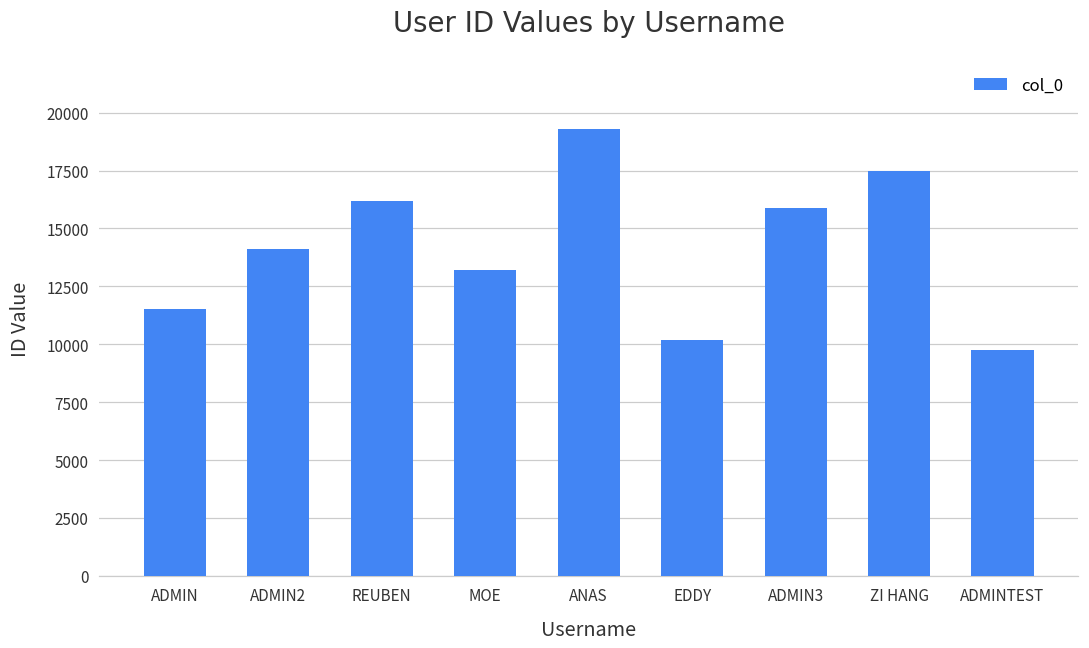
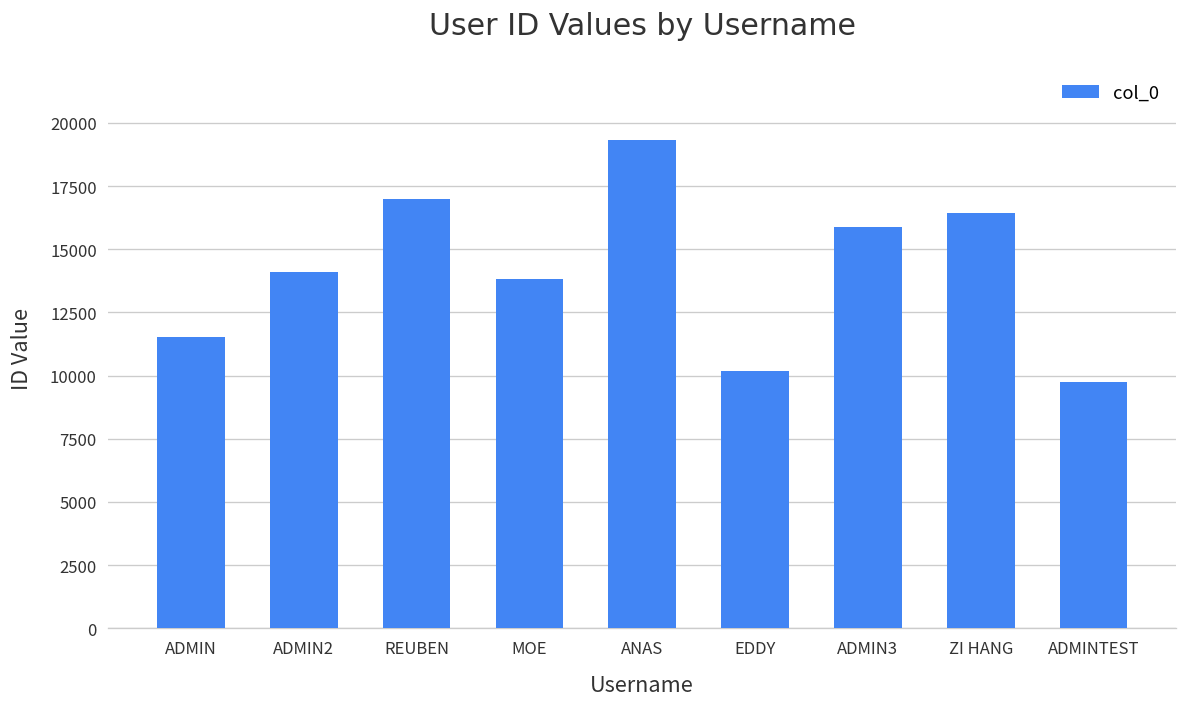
REUBEN: 16200 -> 17000
MOE: 13200 -> 13800
ZI HANG: 17500 -> 16400
